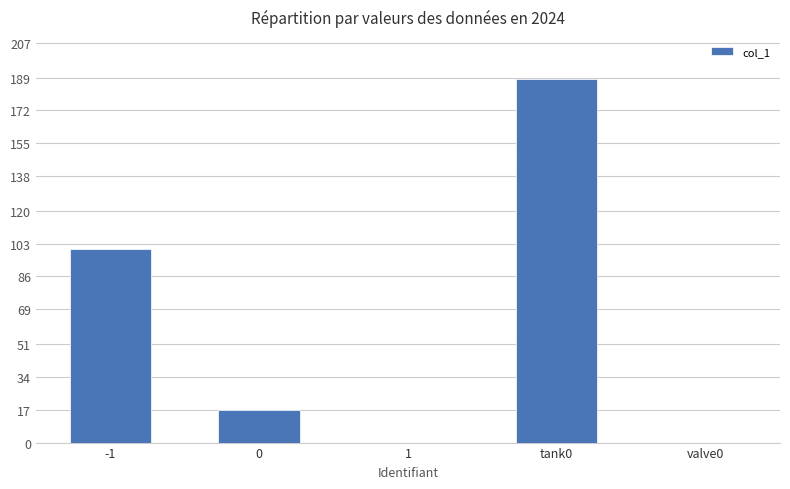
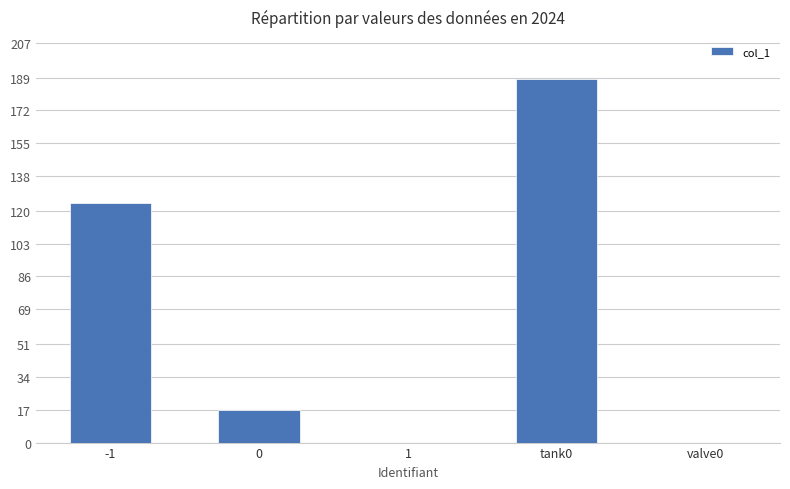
-1: 100 -> 124
